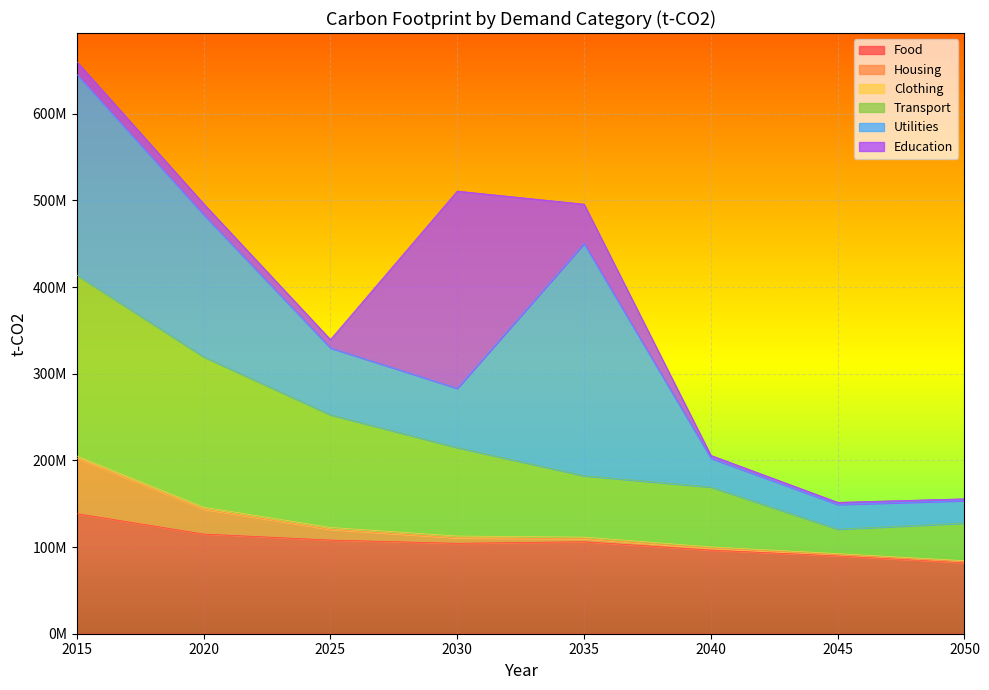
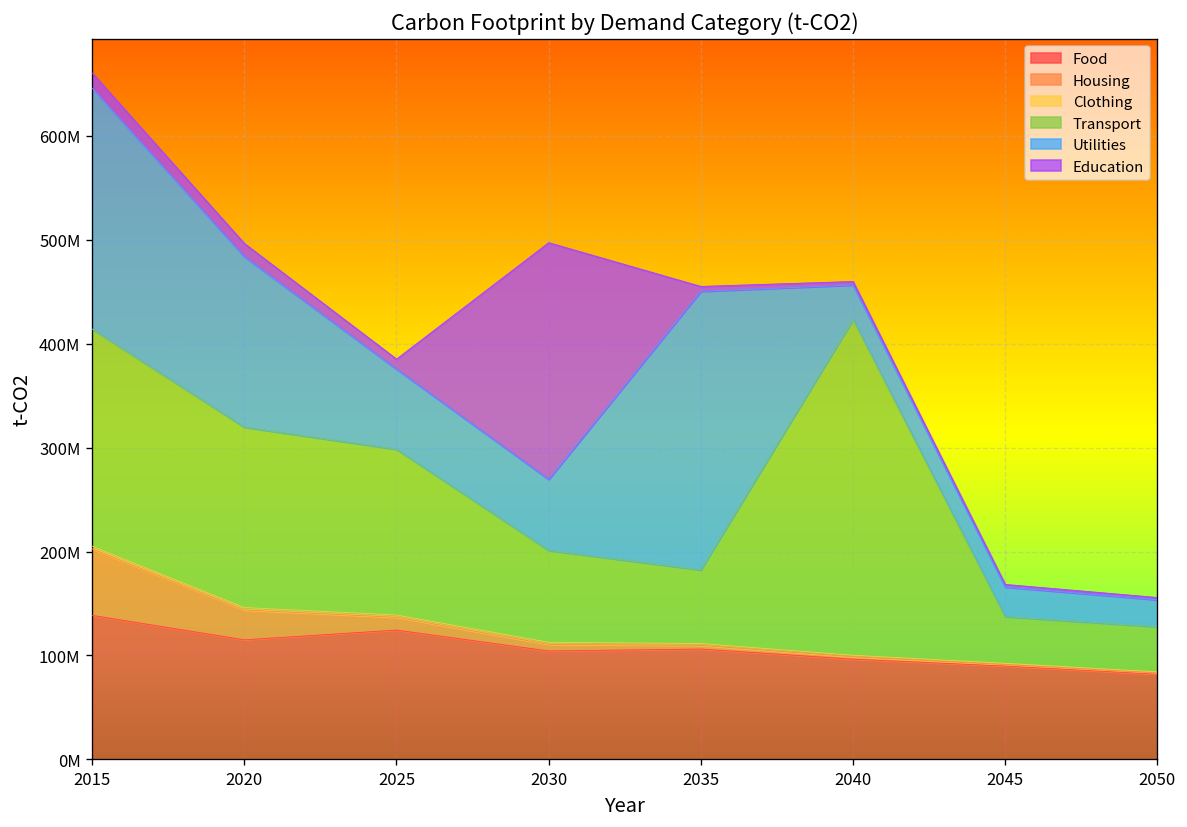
Food, 2025: 110000000 -> 120000000
Transport, 2025: 130000000 -> 160000000
Transport, 2030: 100000000 -> 90000000
Education, 2035: 50000000 -> 0
Transport, 2040: 70000000 -> 320000000
Transport, 2045: 30000000 -> 40000000
